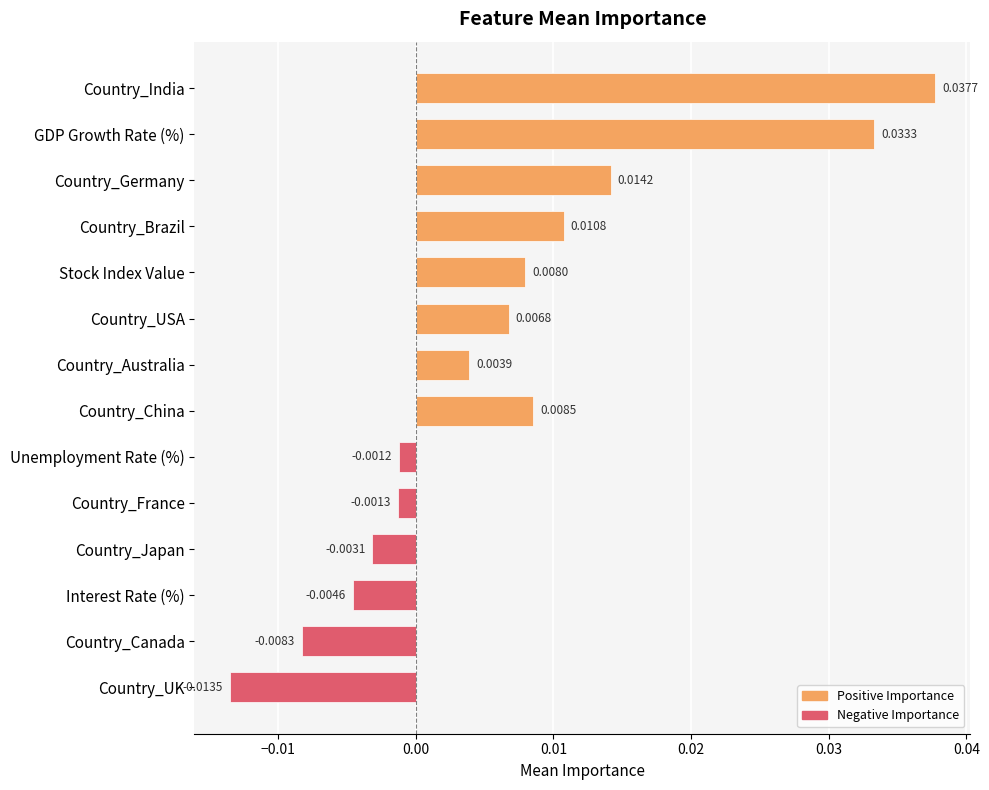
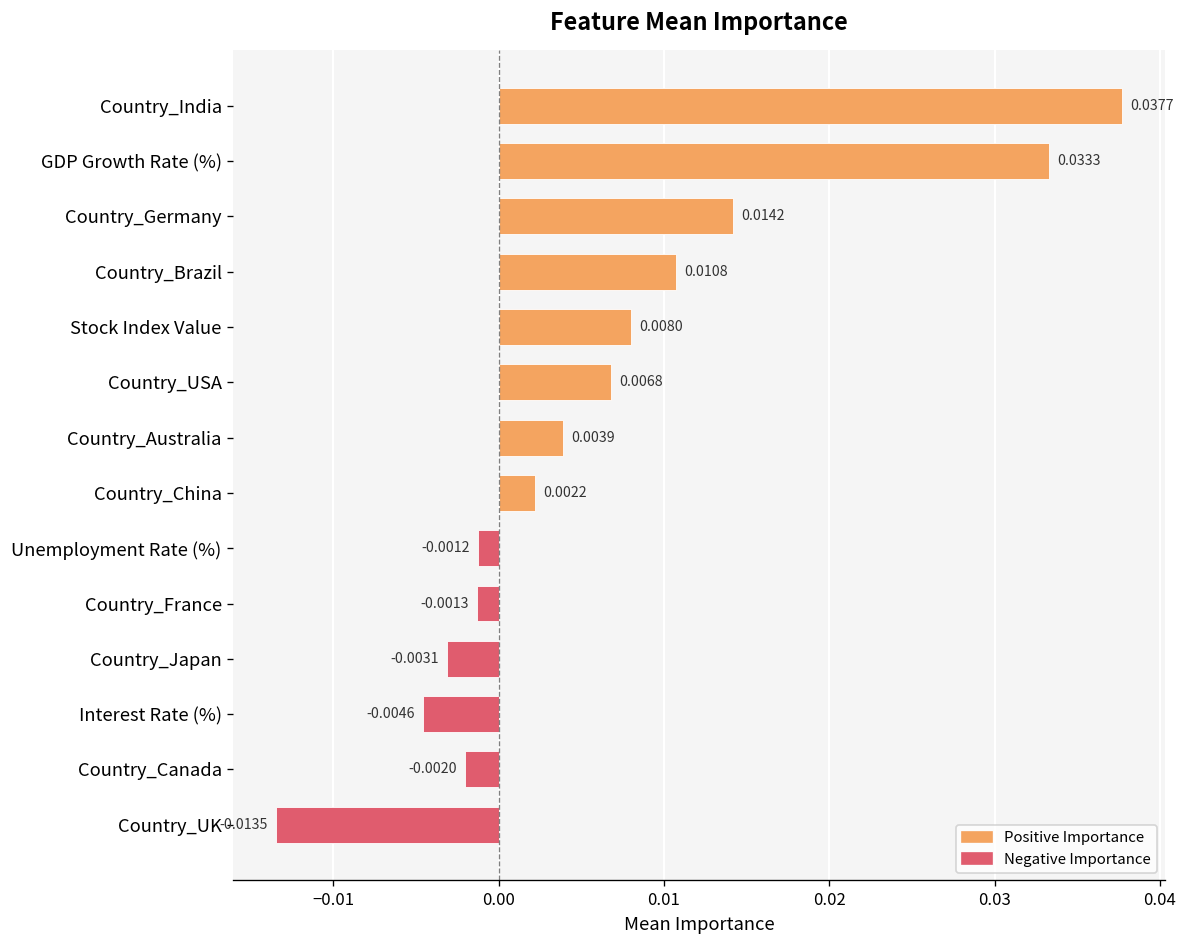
Country_China: 0.0085 -> 0.0022
Country_Canada: -0.0083 -> -0.0020
